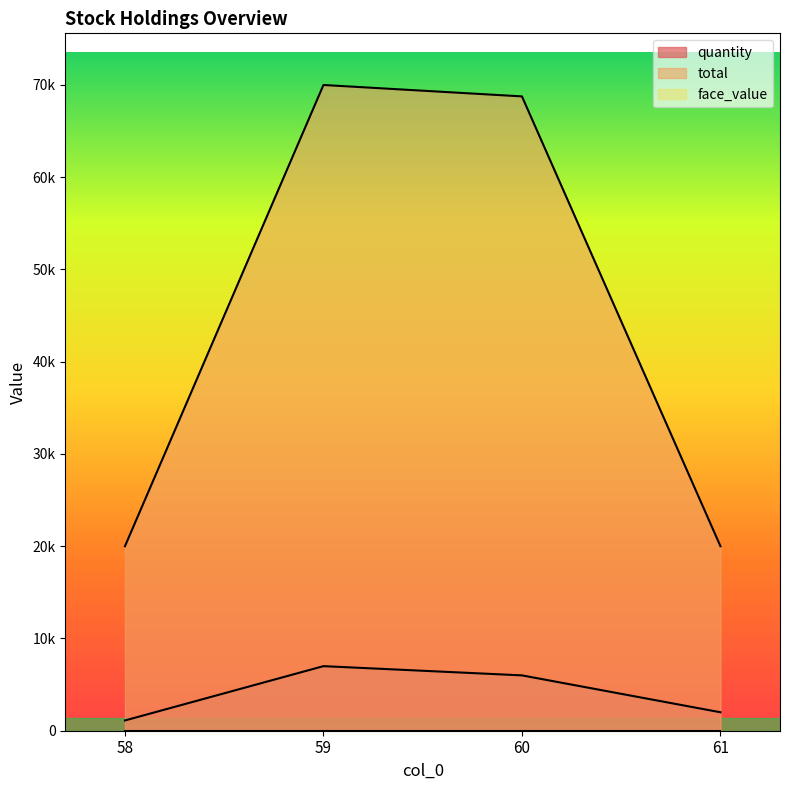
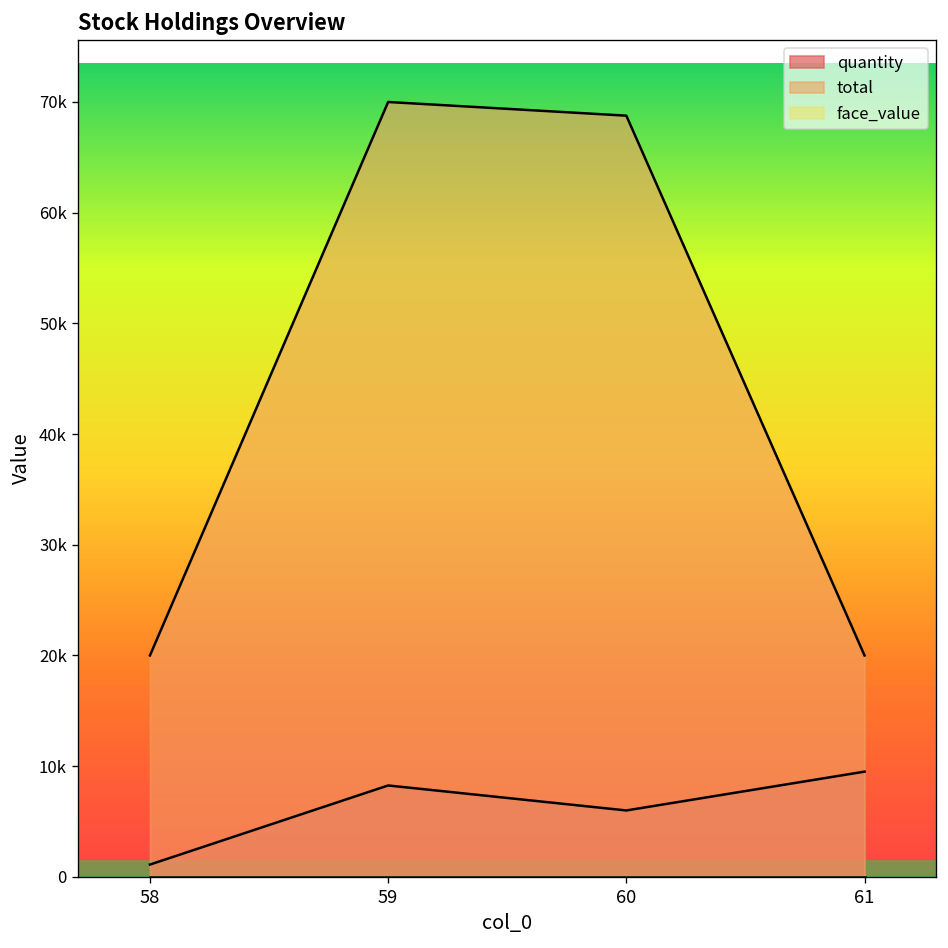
quantity, 59: 7000 -> 8000
quantity, 61: 2000 -> 10000
